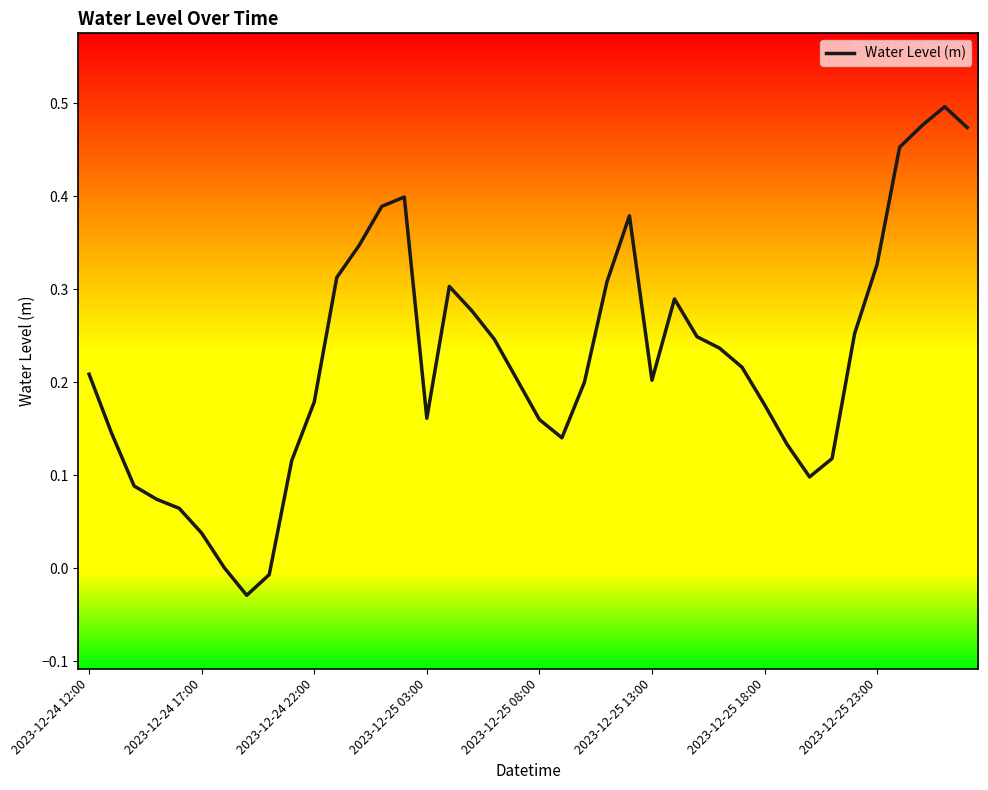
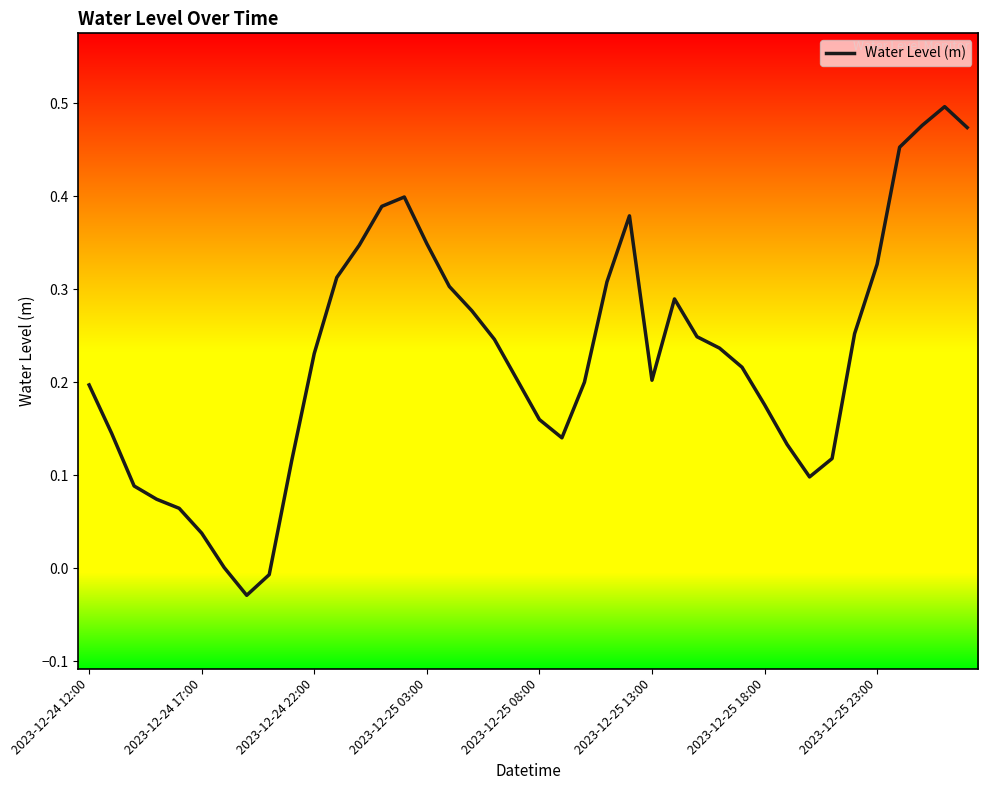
2023-12-24 12:00: 0.21 -> 0.20
2023-12-24 22:00: 0.18 -> 0.23
2023-12-25 03:00: 0.16 -> 0.35
